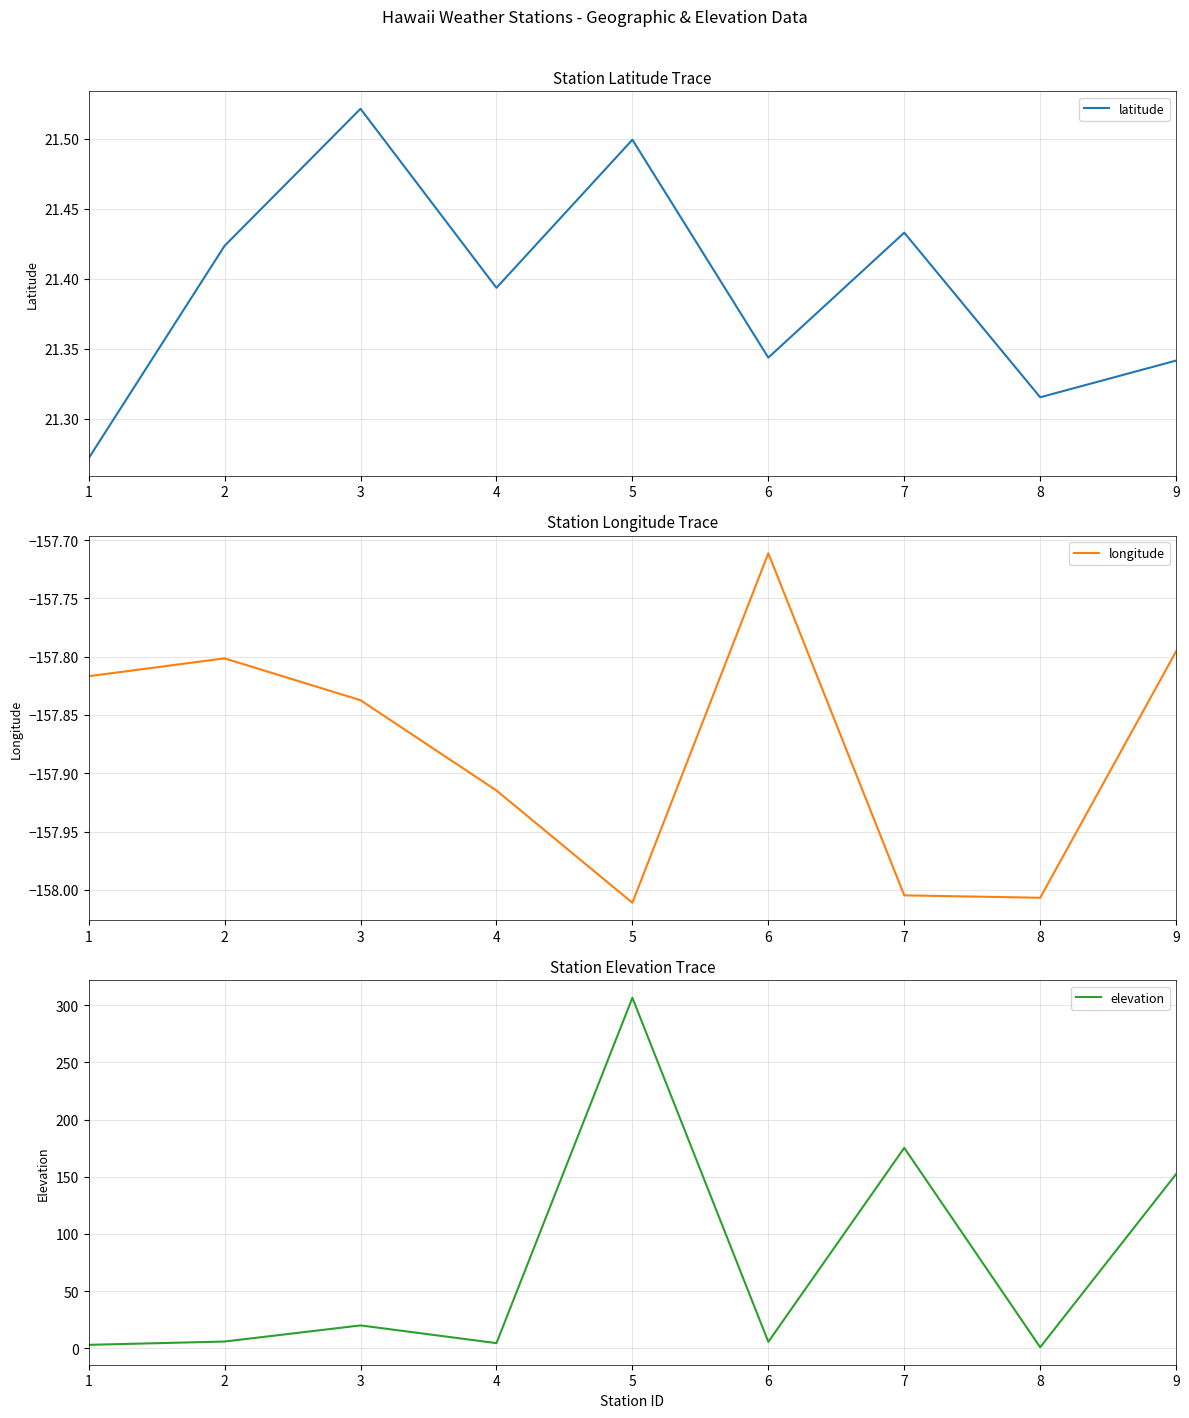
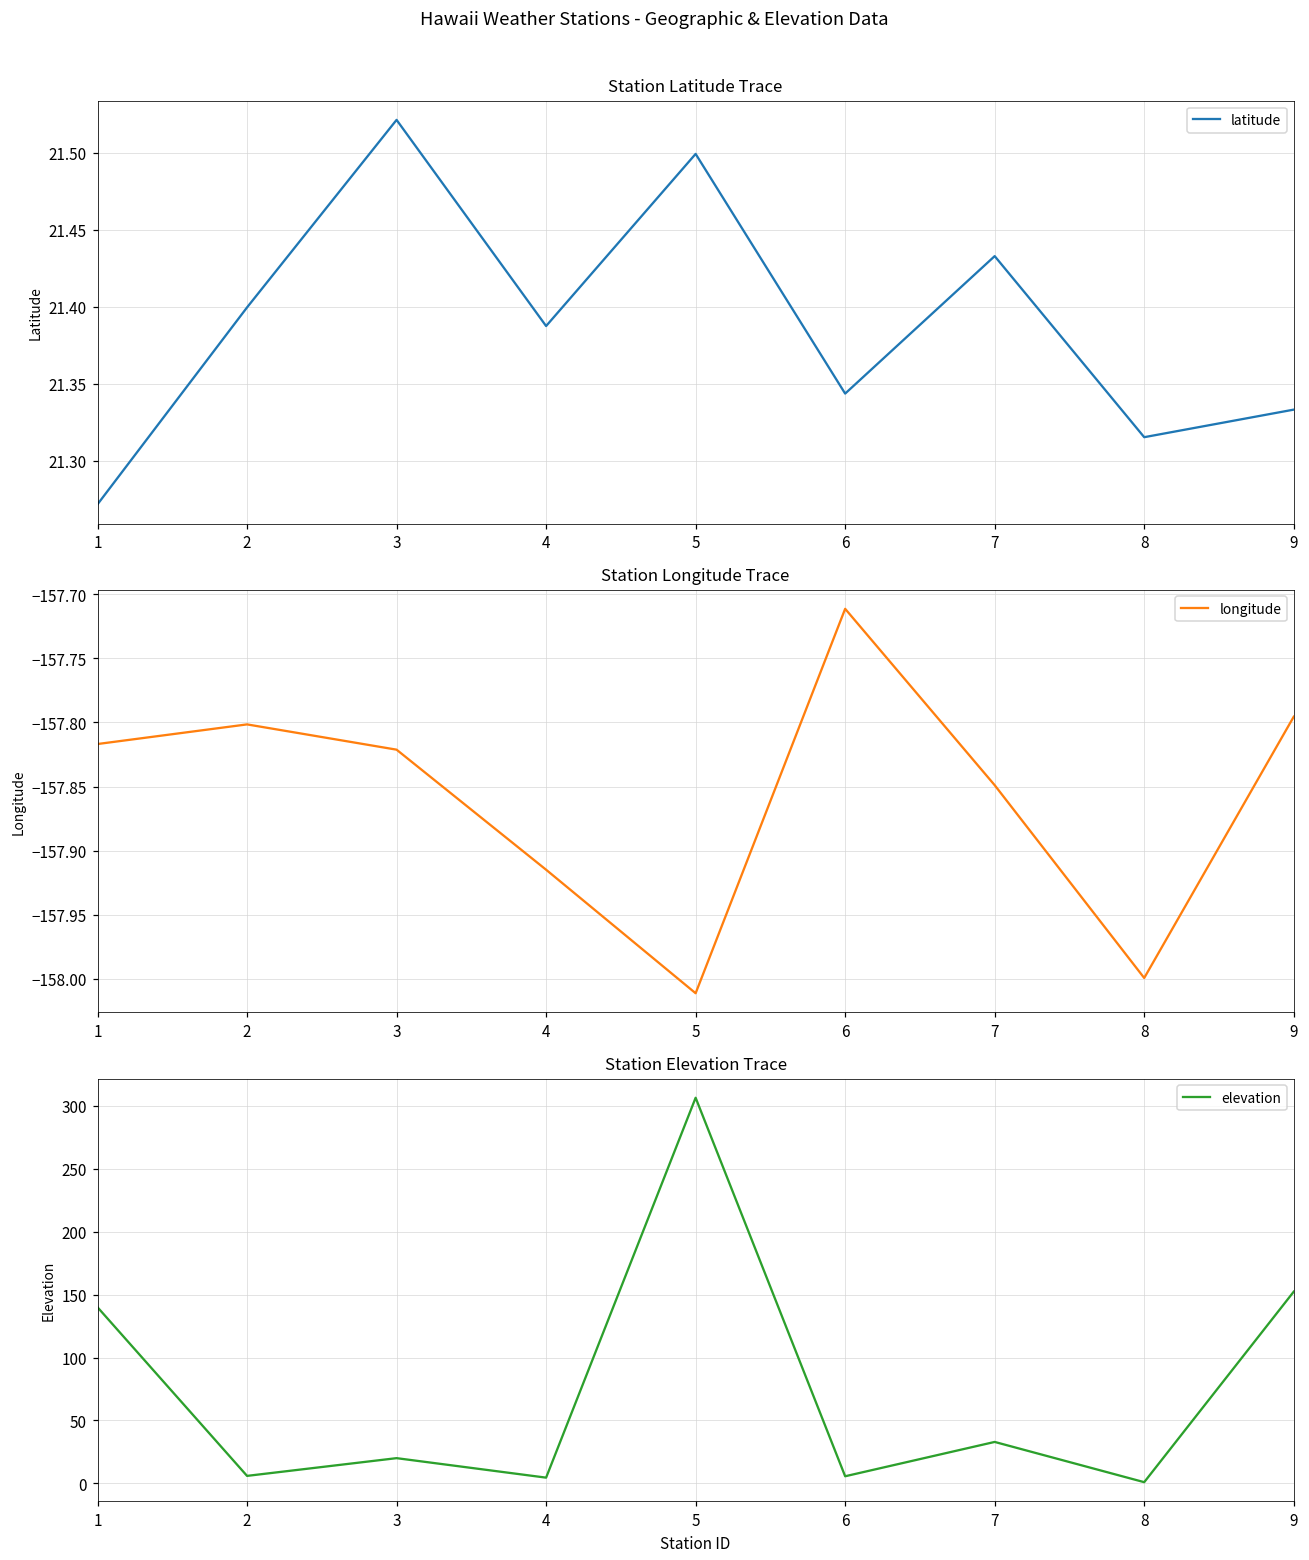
Station Latitude Trace, 2: 21.423 -> 21.400
Station Latitude Trace, 4: 21.393 -> 21.387
Station Latitude Trace, 9: 21.341 -> 21.333
Station Longitude Trace, 3: -157.837 -> -157.821
Station Longitude Trace, 7: -158.005 -> -157.849
Station Longitude Trace, 8: -158.007 -> -157.999
Station Elevation Trace, 1: 3 -> 140
Station Elevation Trace, 7: 175 -> 33
